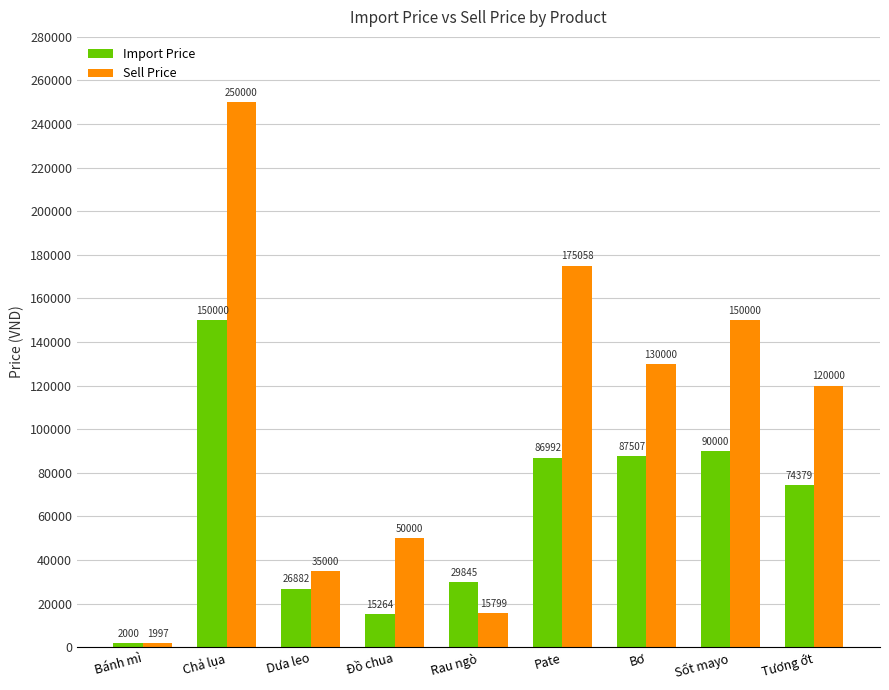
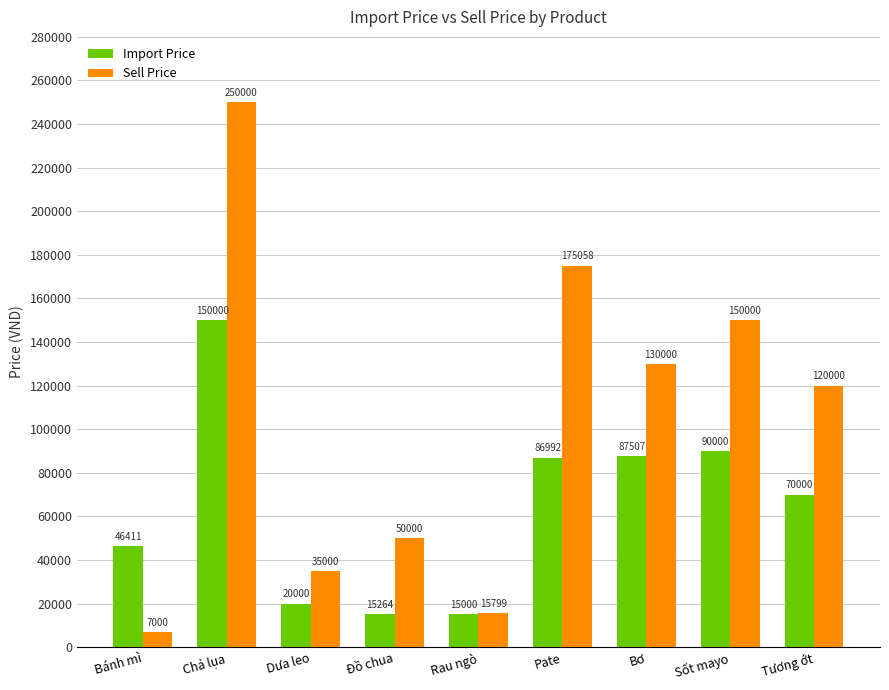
Import Price, Bánh mì: 2000 -> 46411
Sell Price, Bánh mì: 1997 -> 7000
Import Price, Dưa leo: 26882 -> 20000
Import Price, Rau ngò: 29845 -> 15000
Import Price, Tương ớt: 74379 -> 70000
